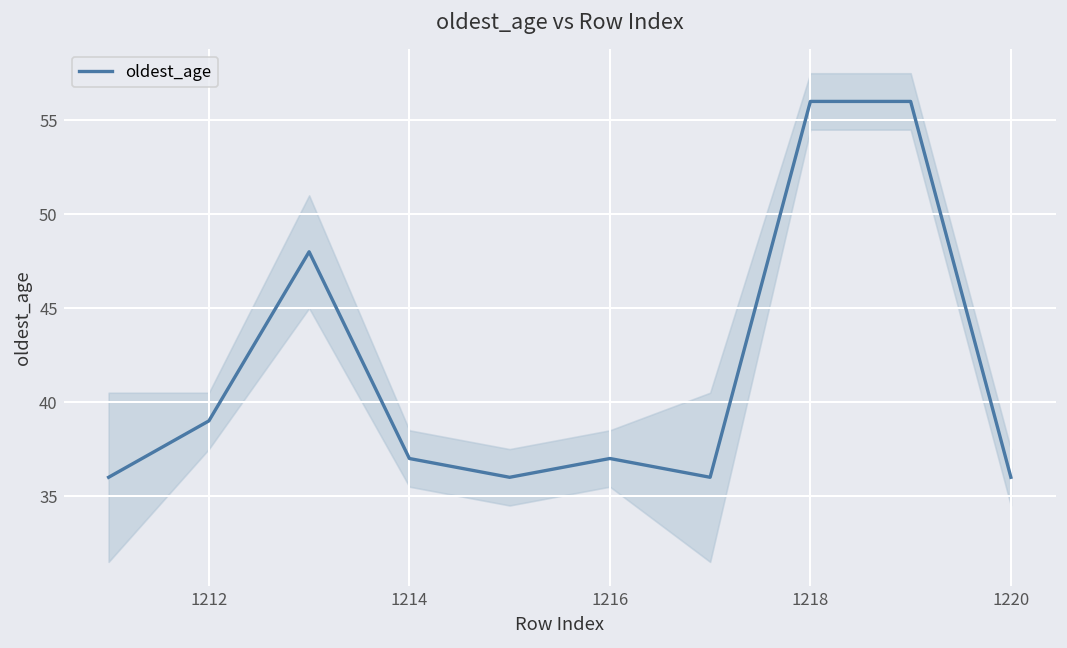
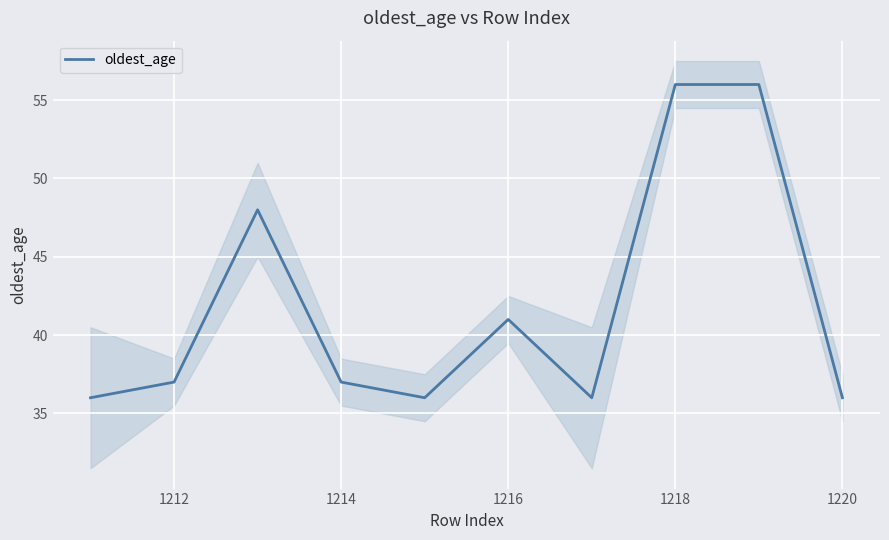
oldest_age, 1212: 39 -> 37
oldest_age, 1216: 37 -> 41
